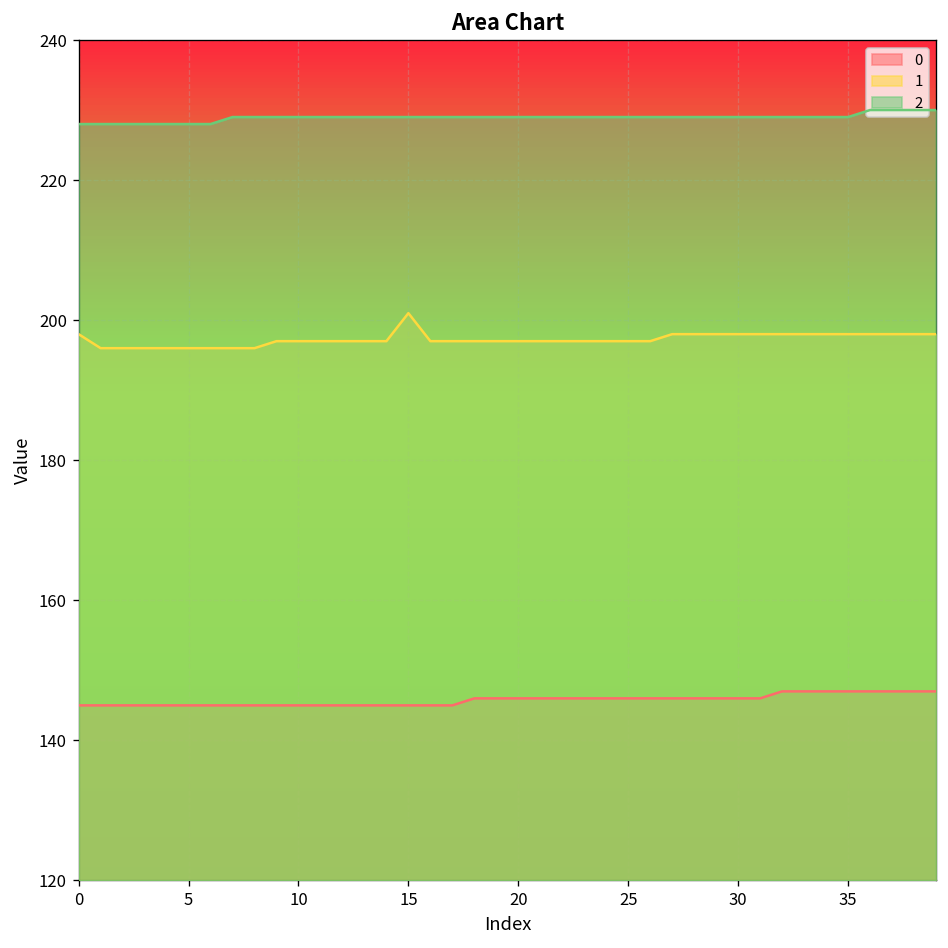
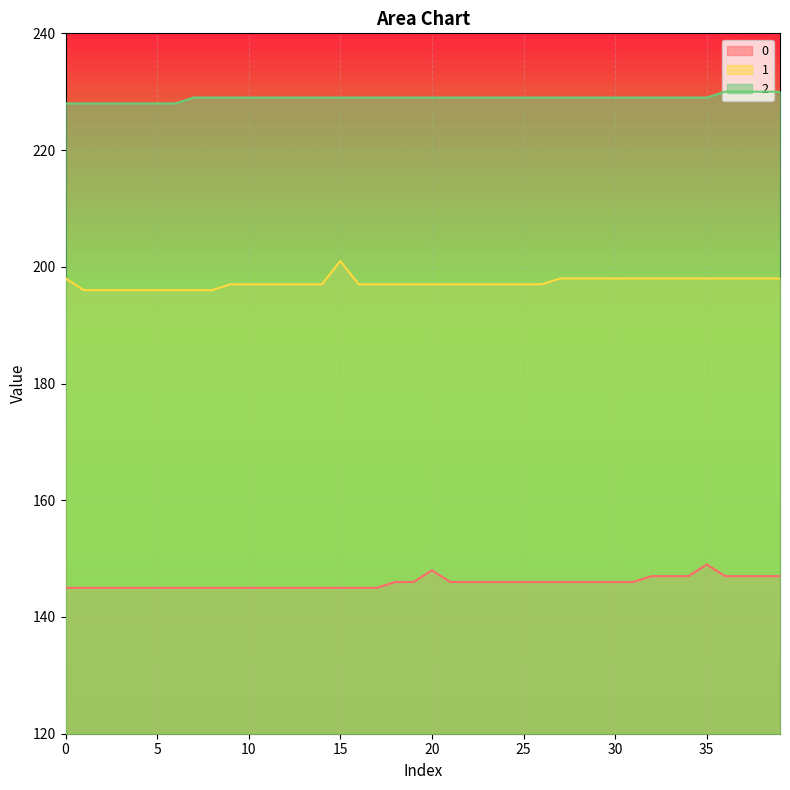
0, 20: 146 -> 148
0, 35: 147 -> 149
